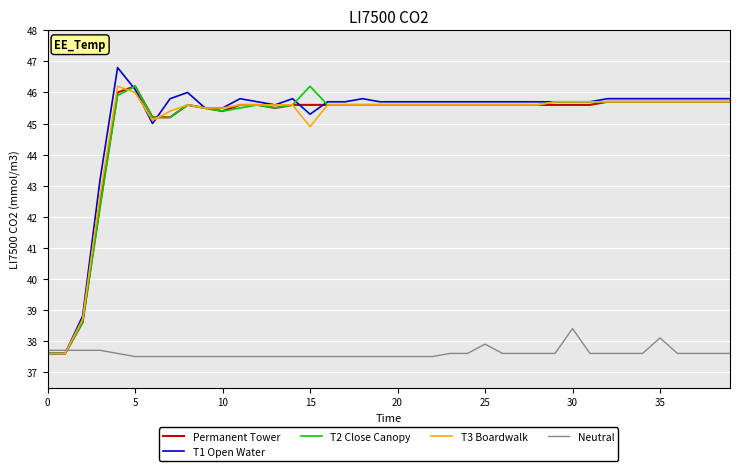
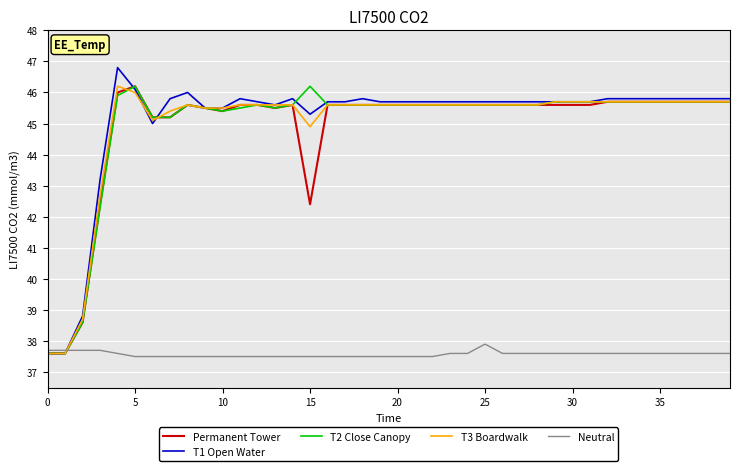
Permanent Tower, 15: 45.6 -> 42.4
Neutral, 30: 38.4 -> 37.6
Neutral, 35: 38.1 -> 37.6
